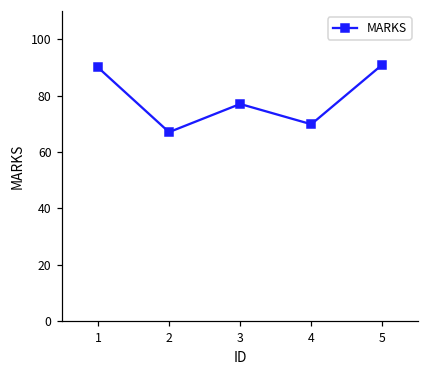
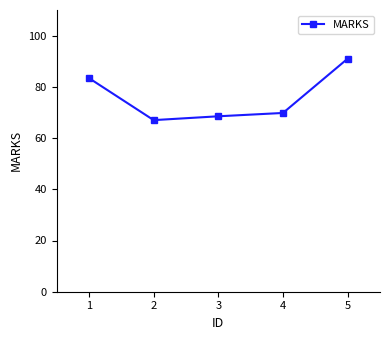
1: 90 -> 83
3: 77 -> 69
